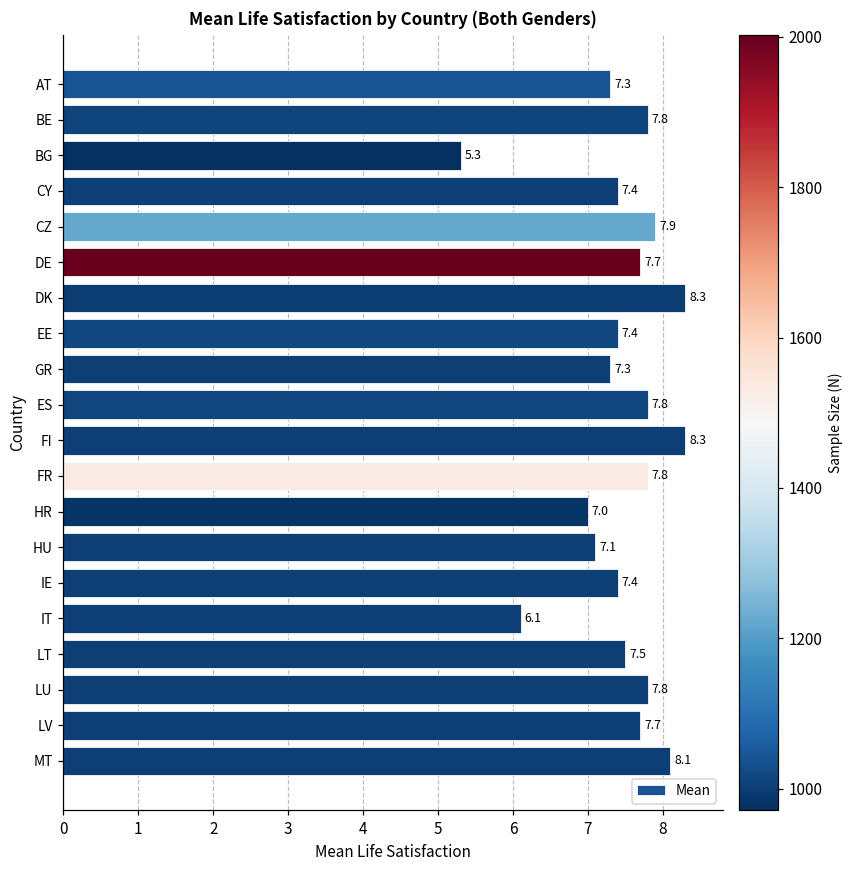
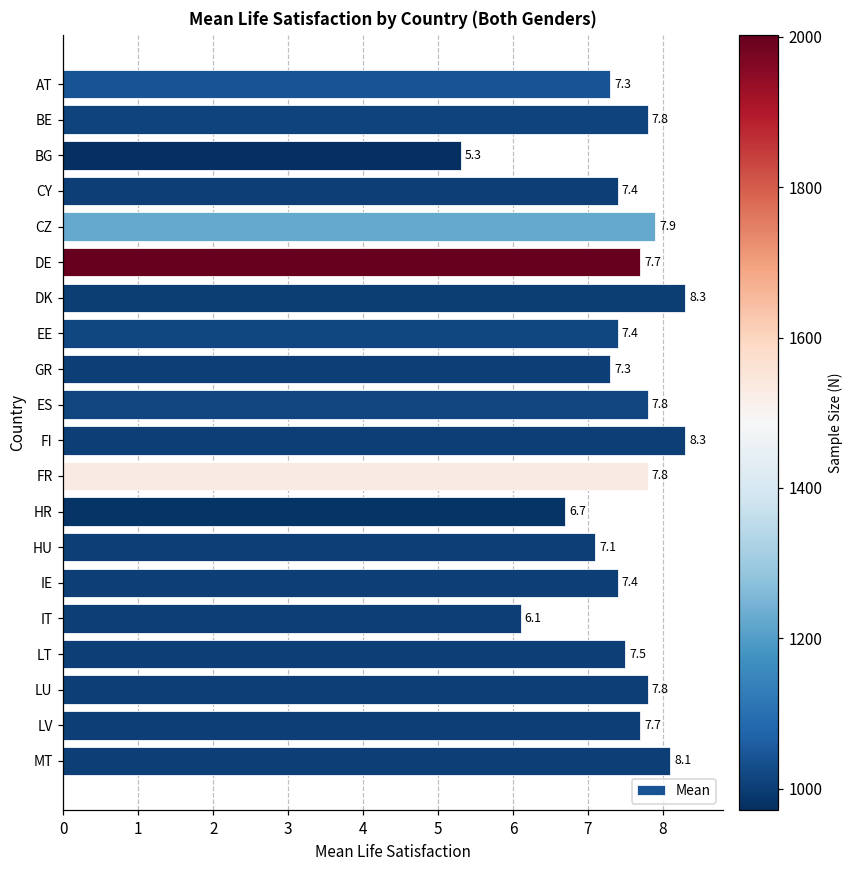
HR: 7.0 -> 6.7
